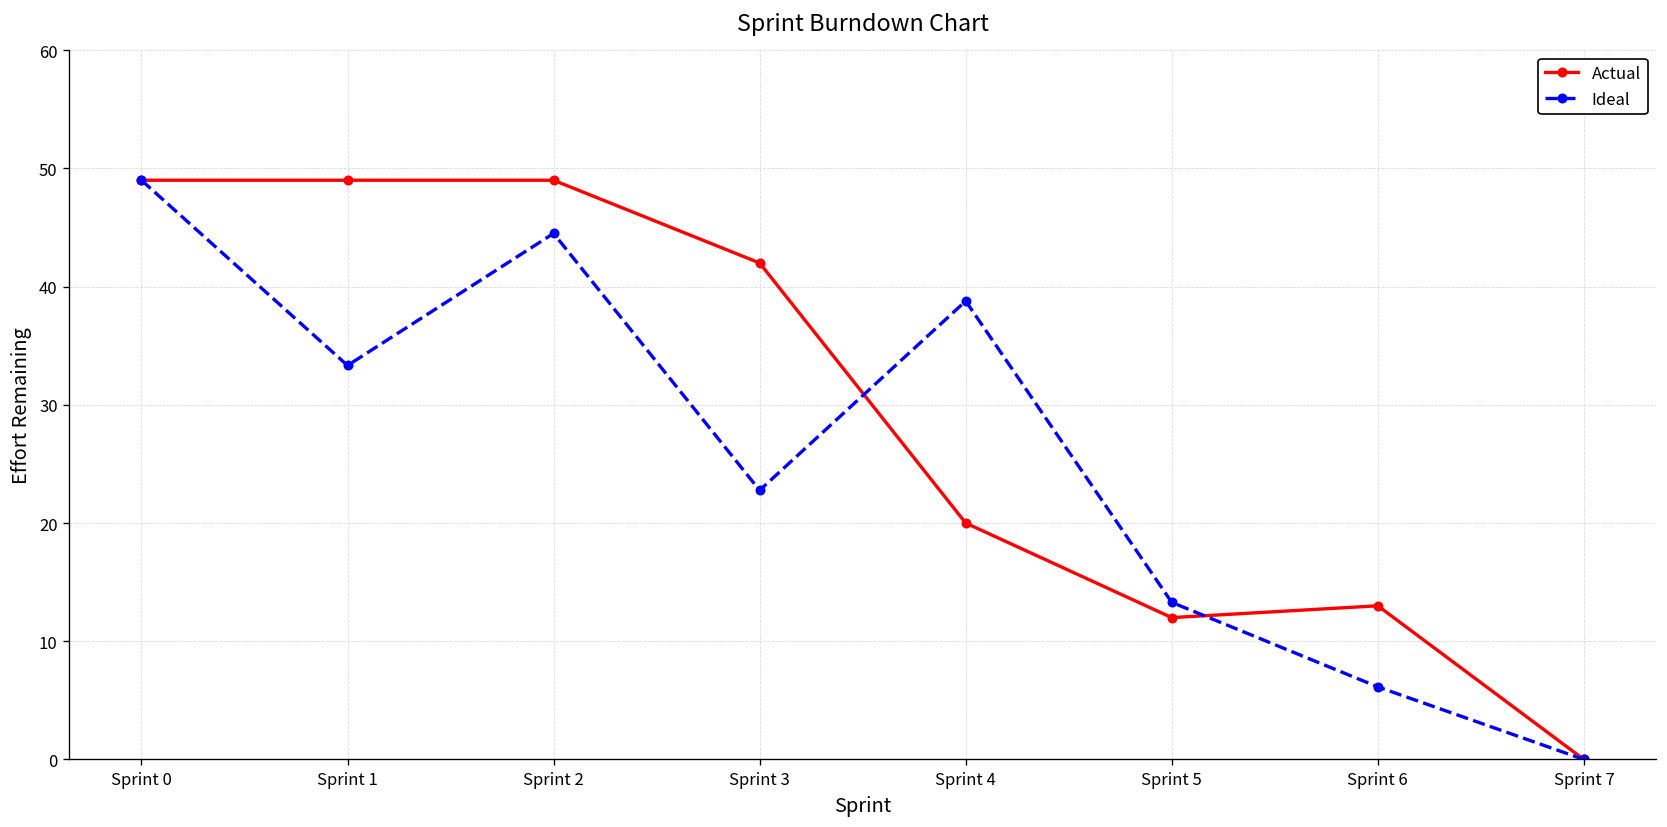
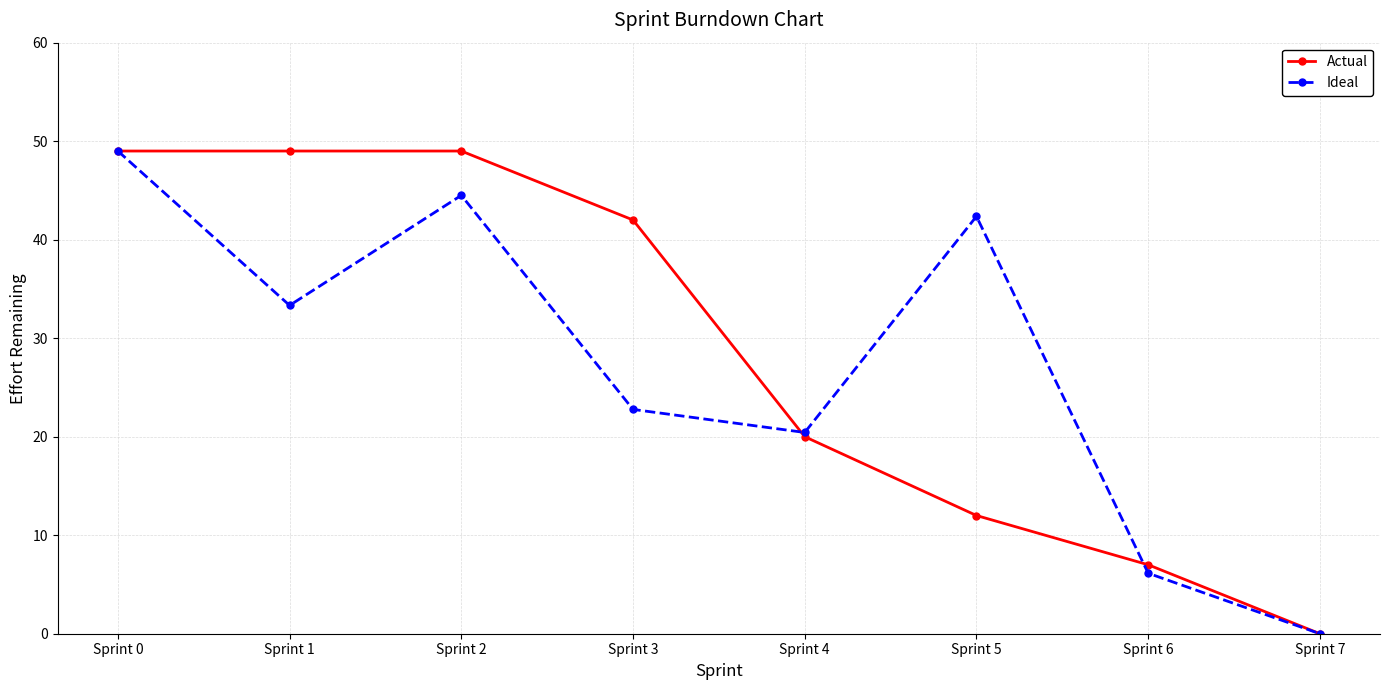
Ideal, Sprint 4: 39 -> 20
Ideal, Sprint 5: 13 -> 42
Actual, Sprint 6: 13 -> 7
